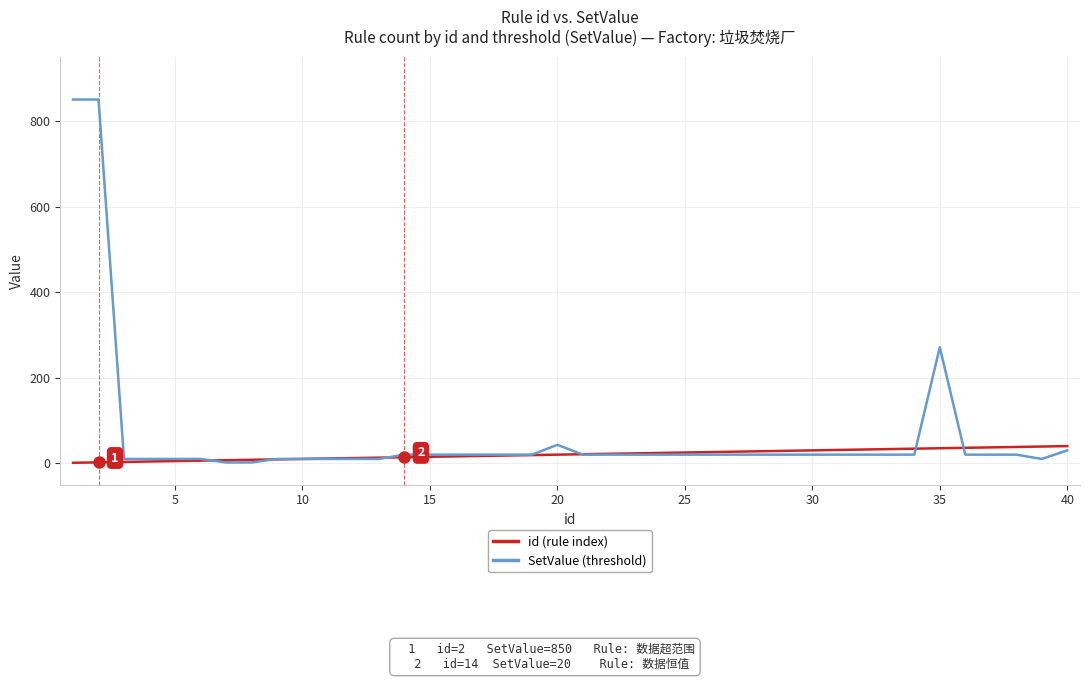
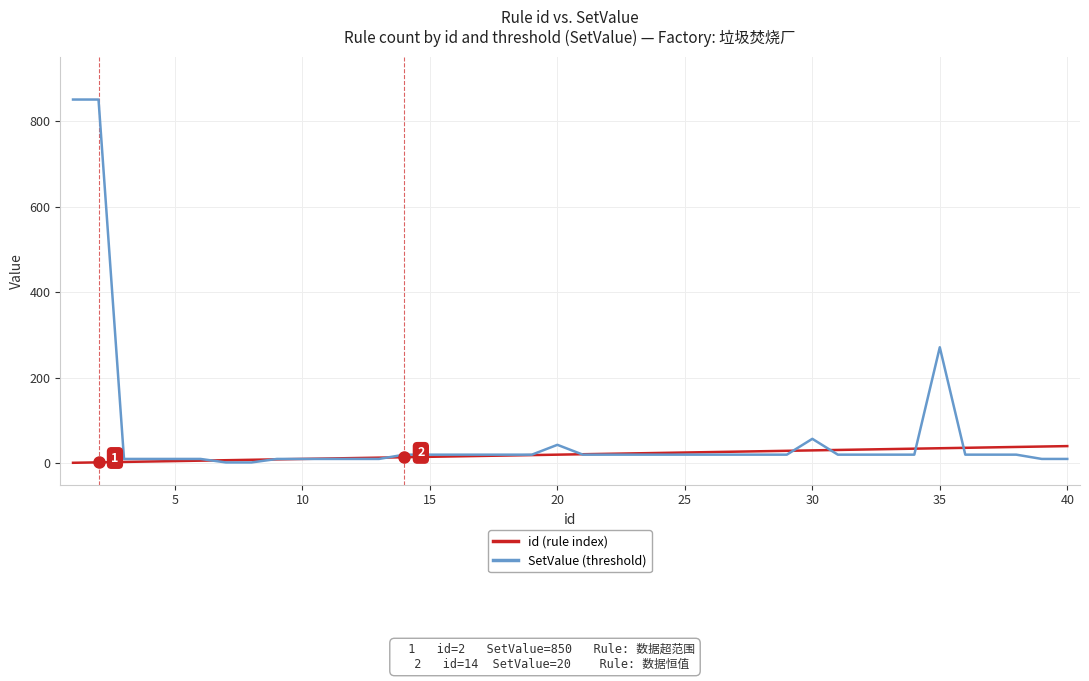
SetValue (threshold), 30: 20 -> 60
SetValue (threshold), 40: 30 -> 10
